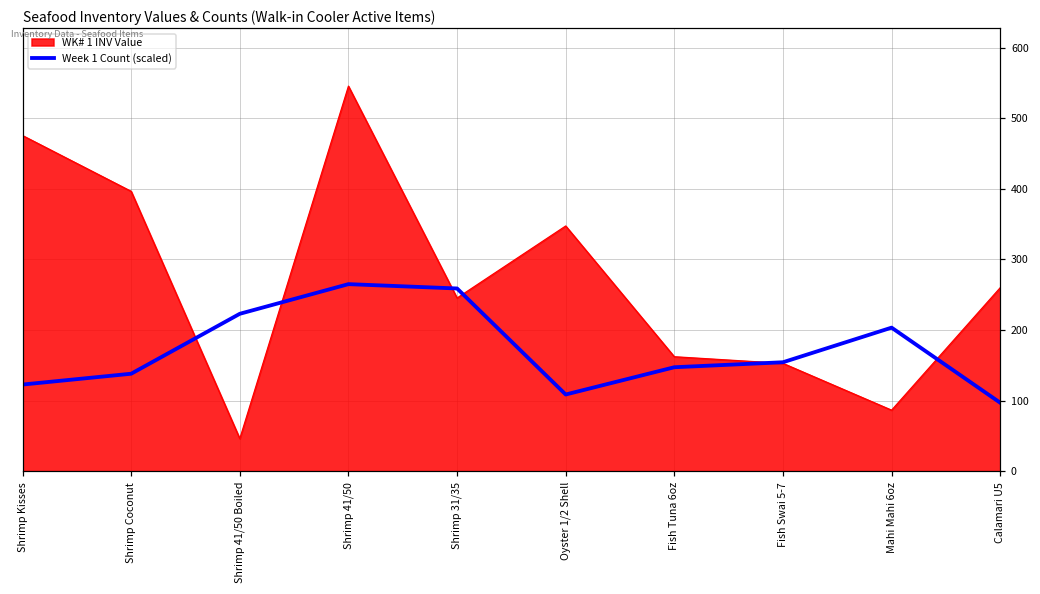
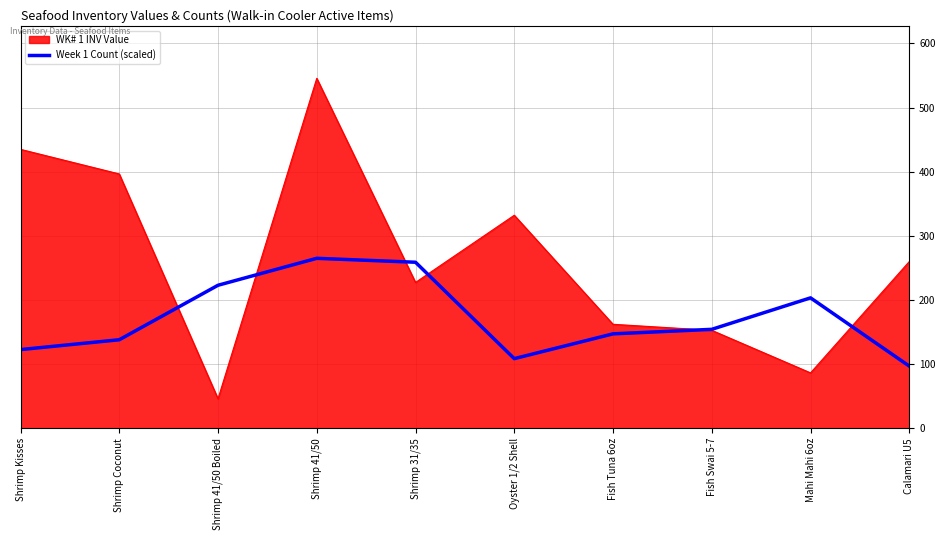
WK# 1 INV Value, Shrimp Kisses: 480 -> 430
WK# 1 INV Value, Shrimp 31/35: 250 -> 230
WK# 1 INV Value, Oyster 1/2 Shell: 350 -> 330
